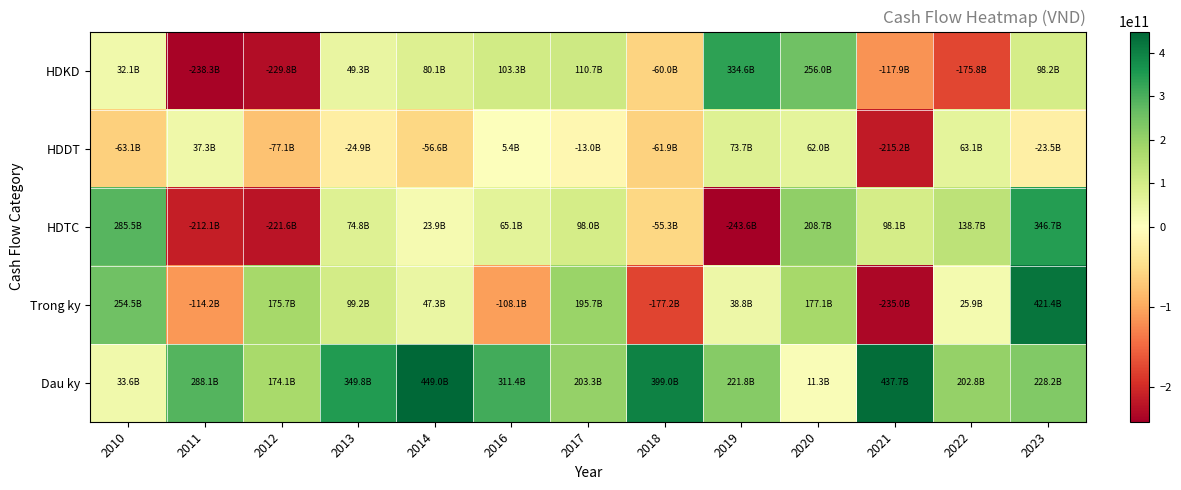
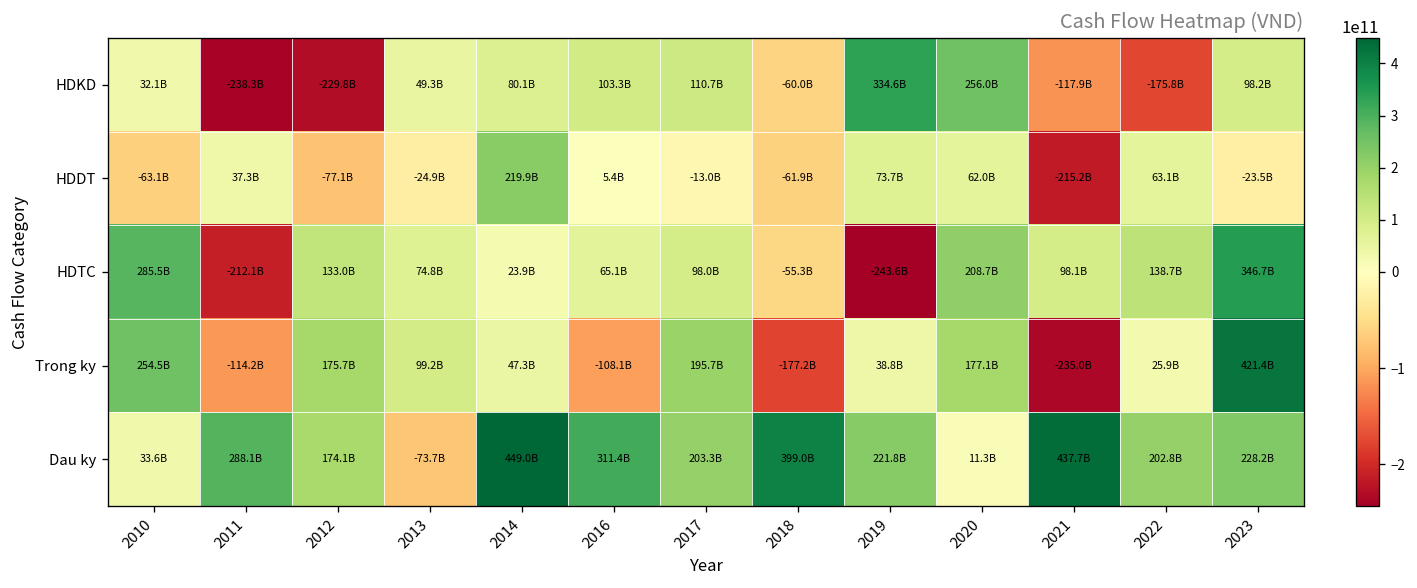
HDDT, 2014: -56.6B -> 219.9B
HDTC, 2012: -221.6B -> 133.0B
Dau ky, 2013: 349.8B -> -73.7B
